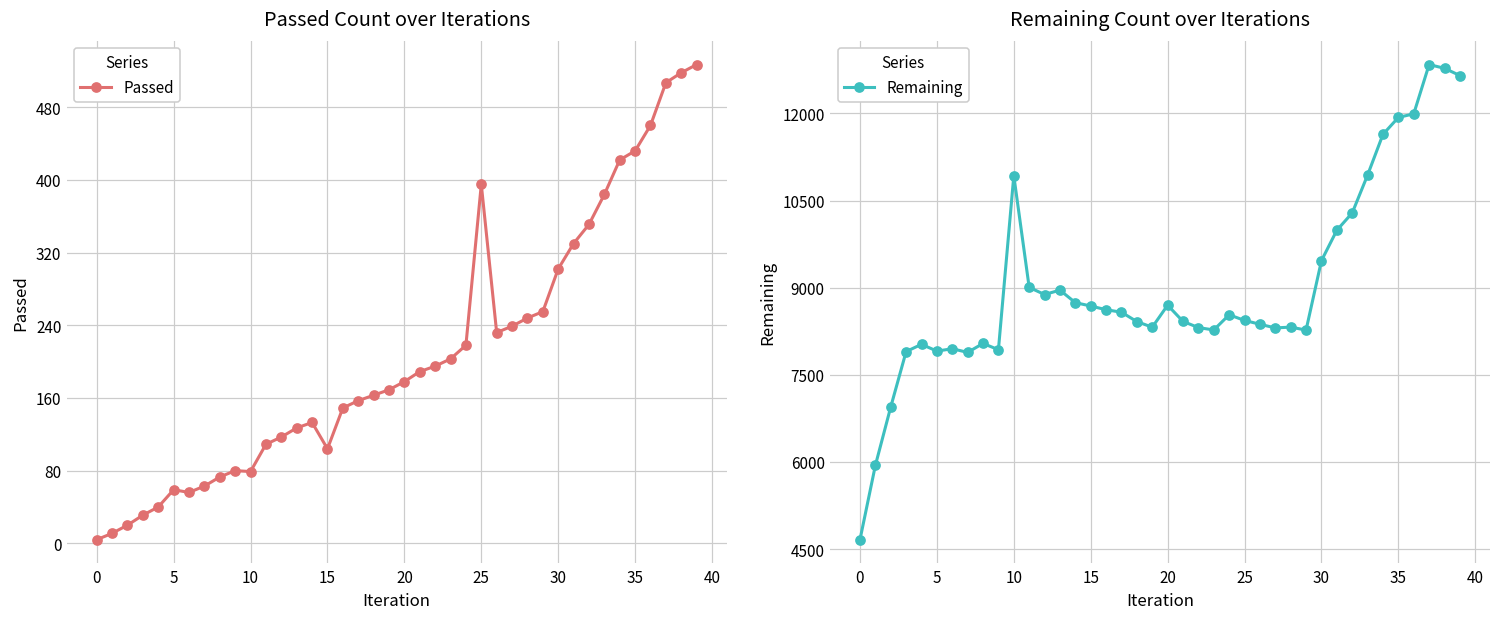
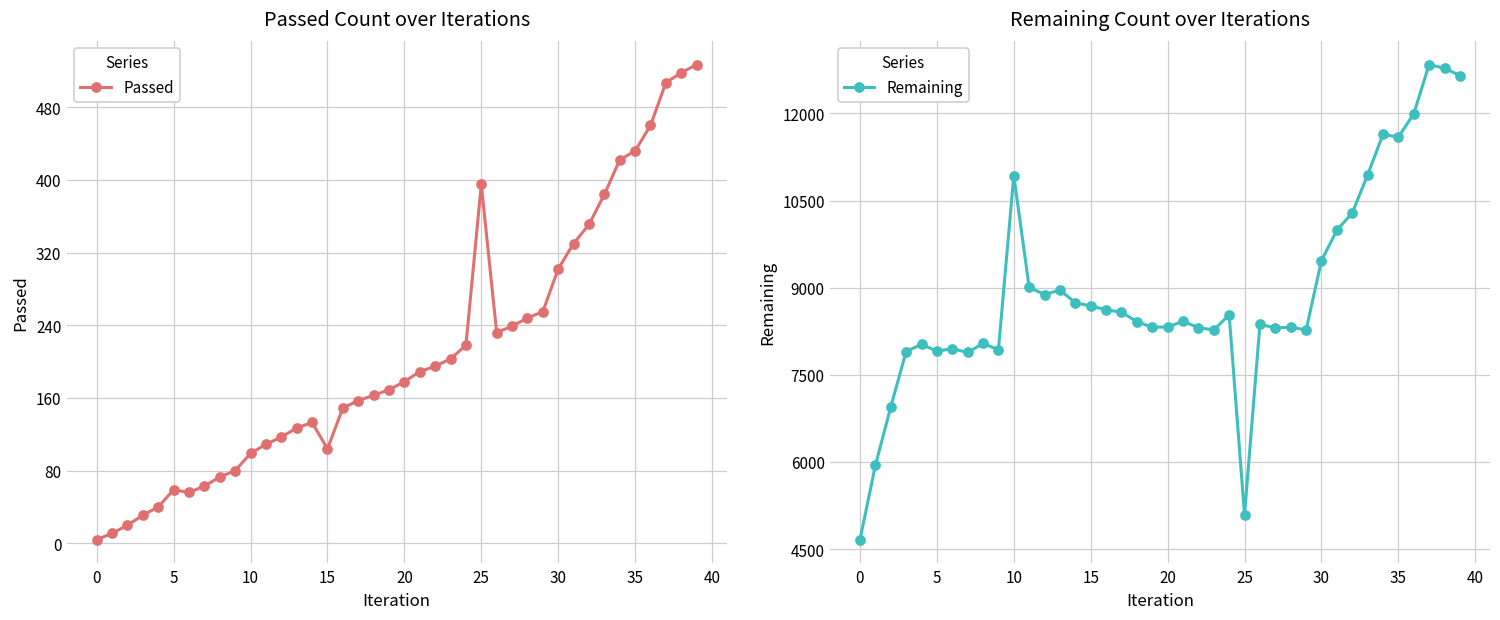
Passed Count over Iterations, 10: 80 -> 100
Remaining Count over Iterations, 20: 8700 -> 8300
Remaining Count over Iterations, 25: 8400 -> 5100
Remaining Count over Iterations, 35: 11900 -> 11600
